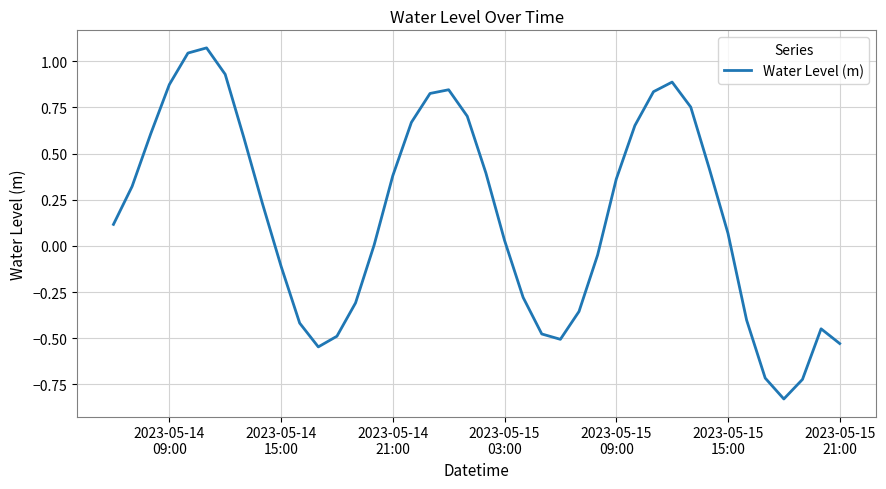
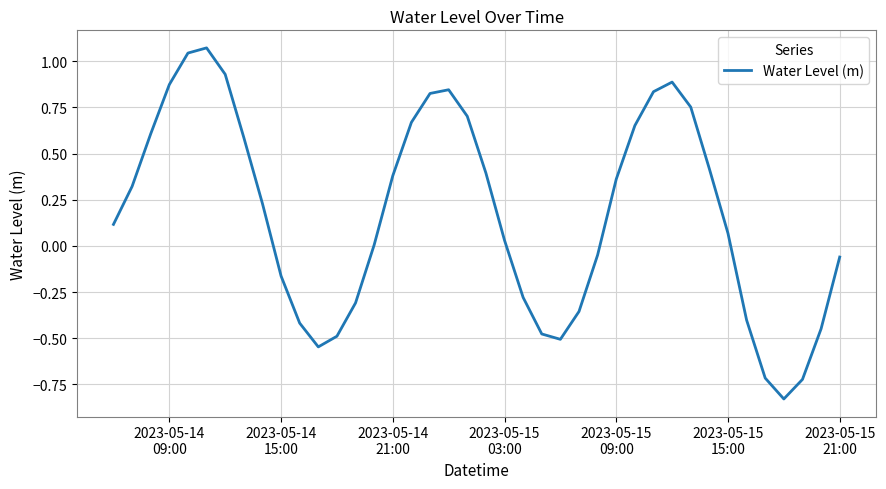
2023-05-14 15:00: -0.11 -> -0.16
2023-05-15 21:00: -0.53 -> -0.06
